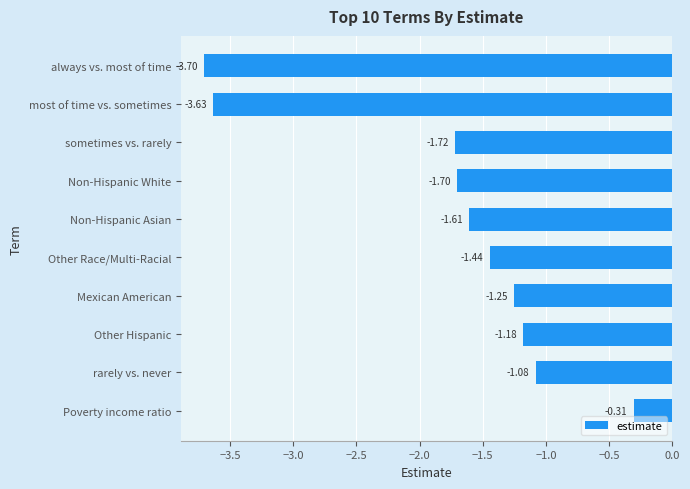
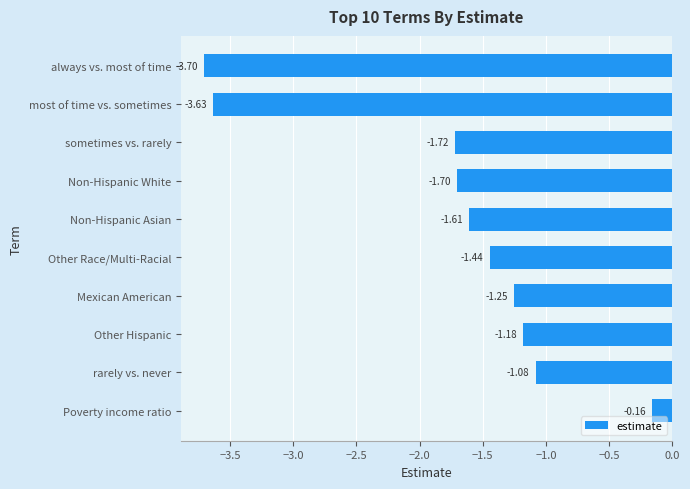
Poverty income ratio: -0.31 -> -0.16
